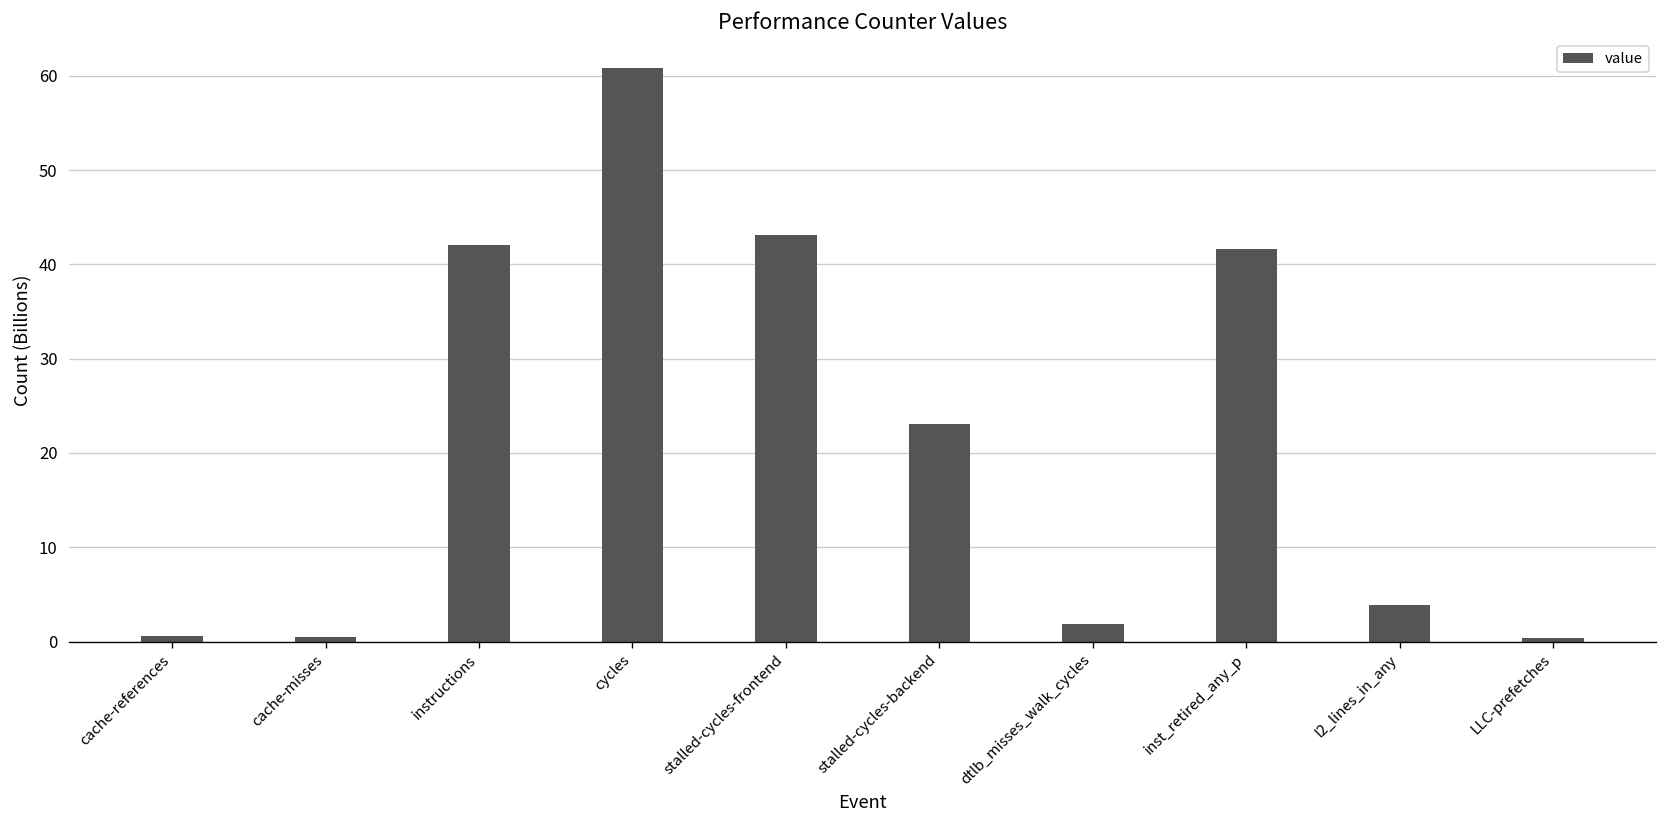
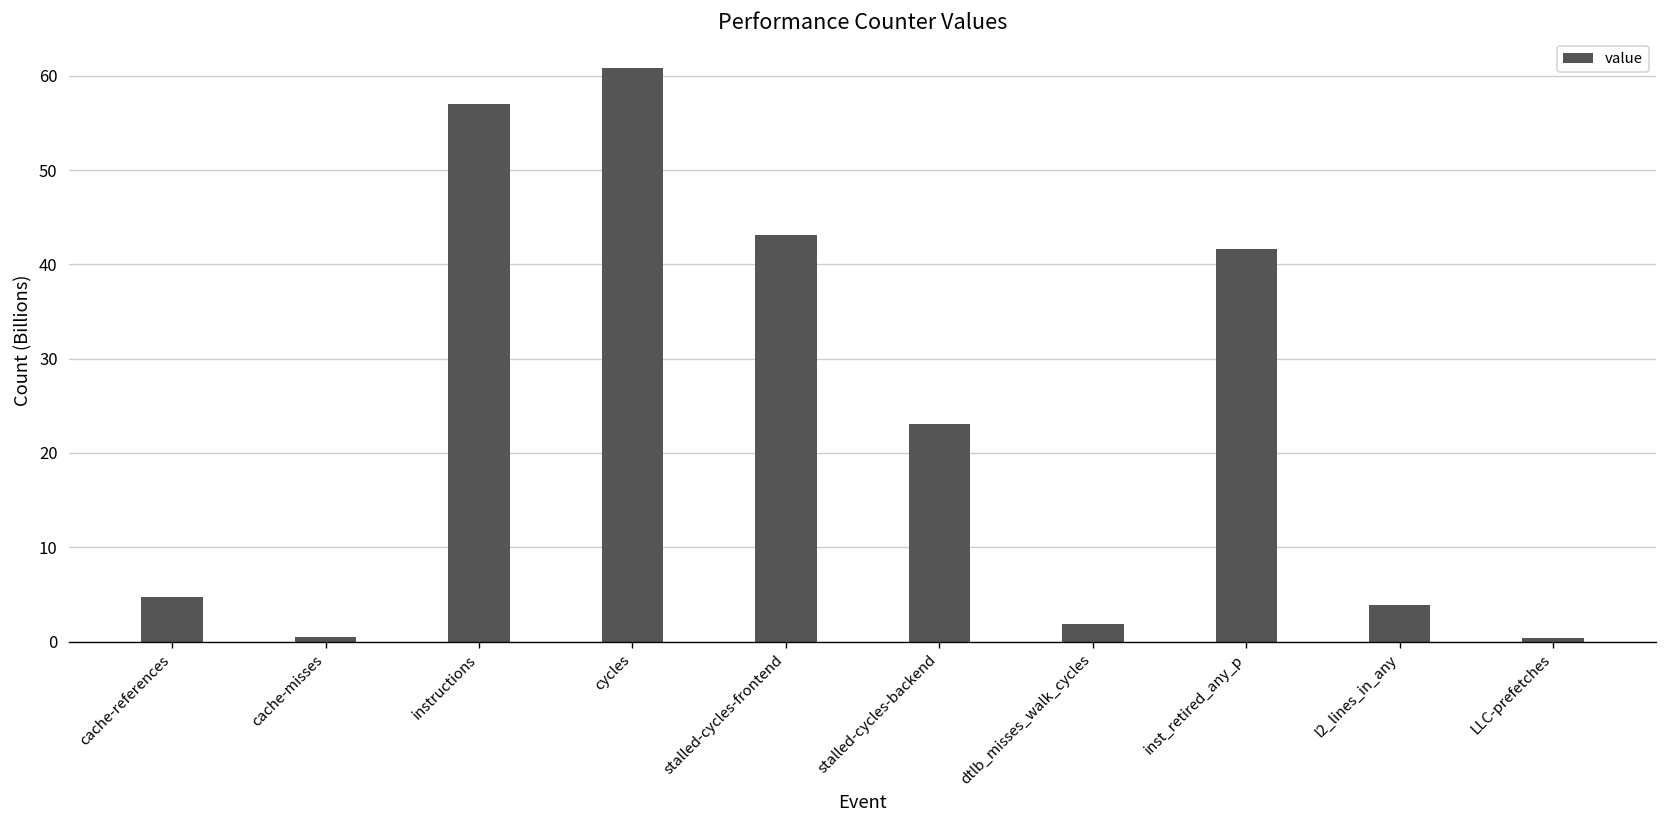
cache-references: 1 -> 5
instructions: 42 -> 57
